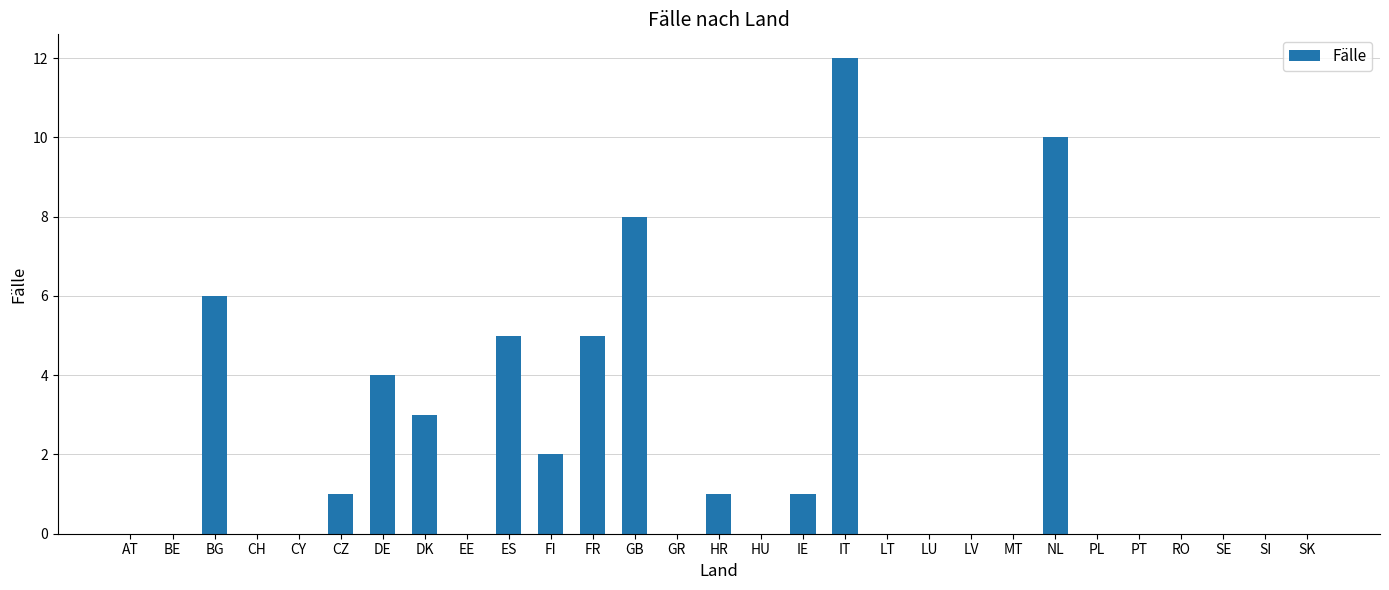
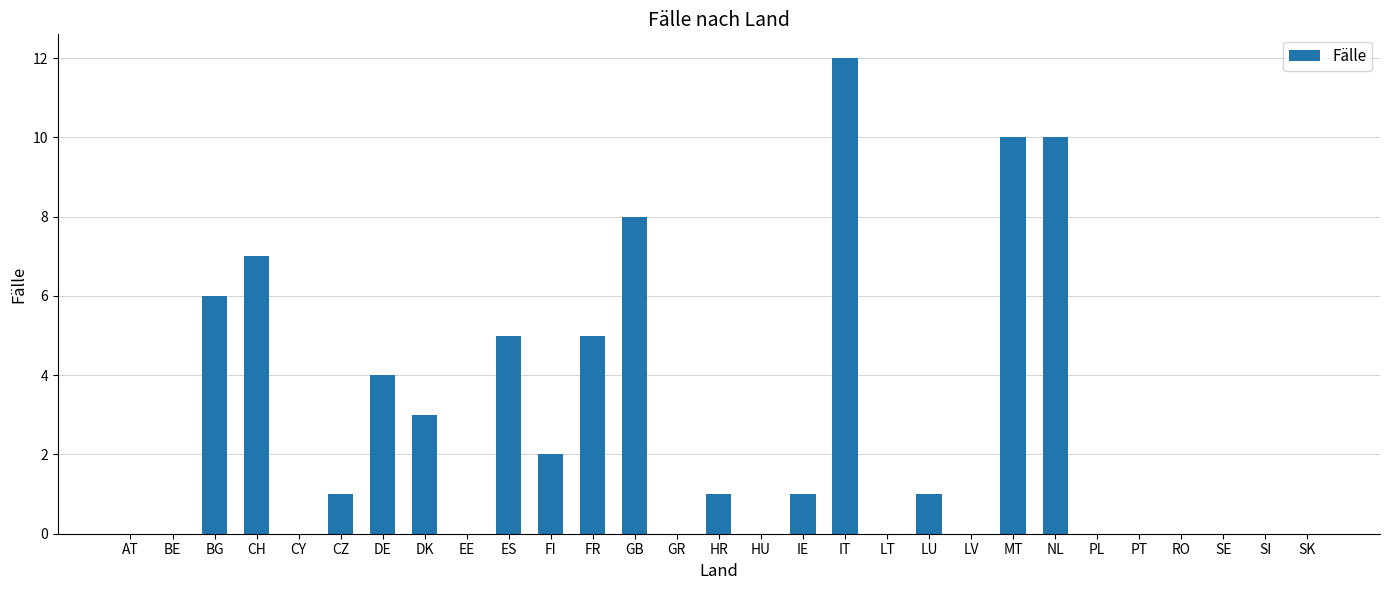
CH: 0 -> 7
LU: 0 -> 1
MT: 0 -> 10
